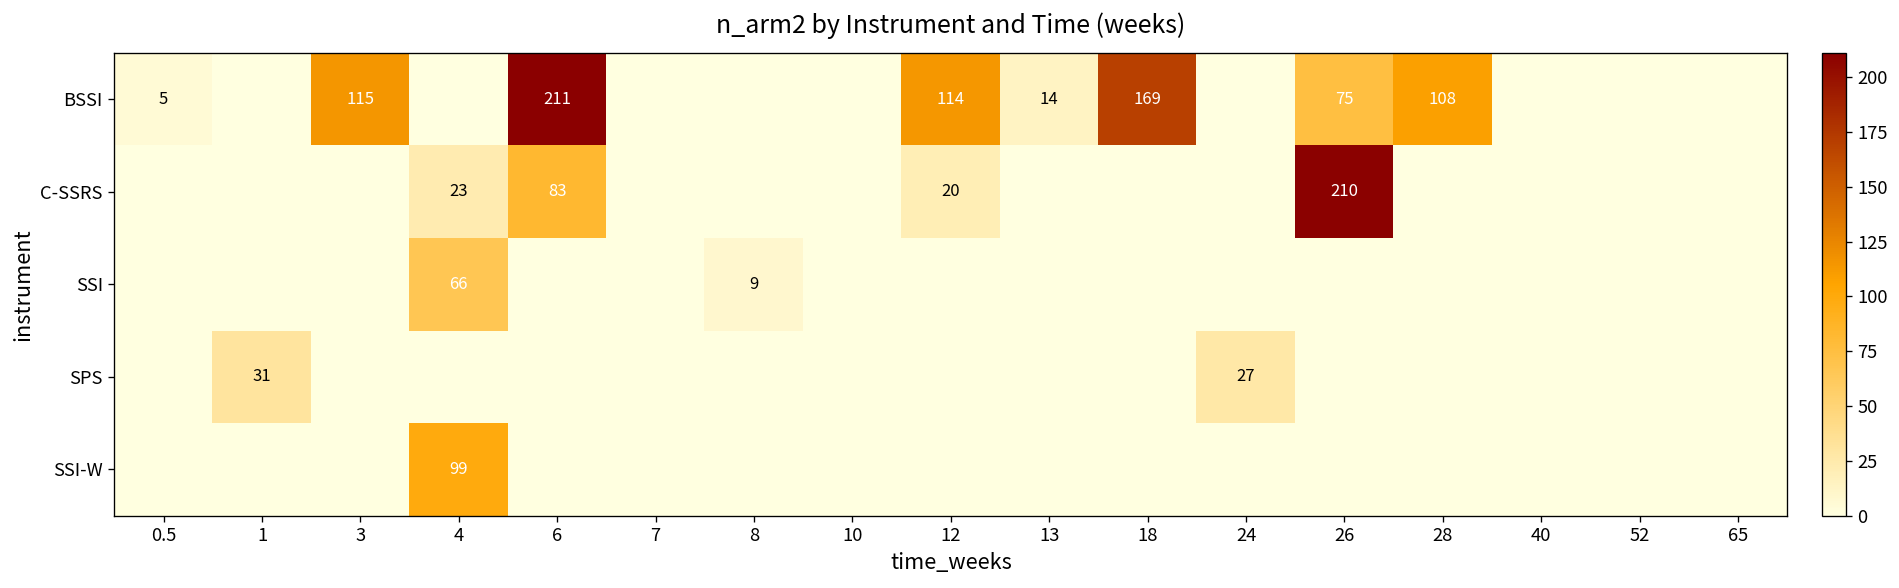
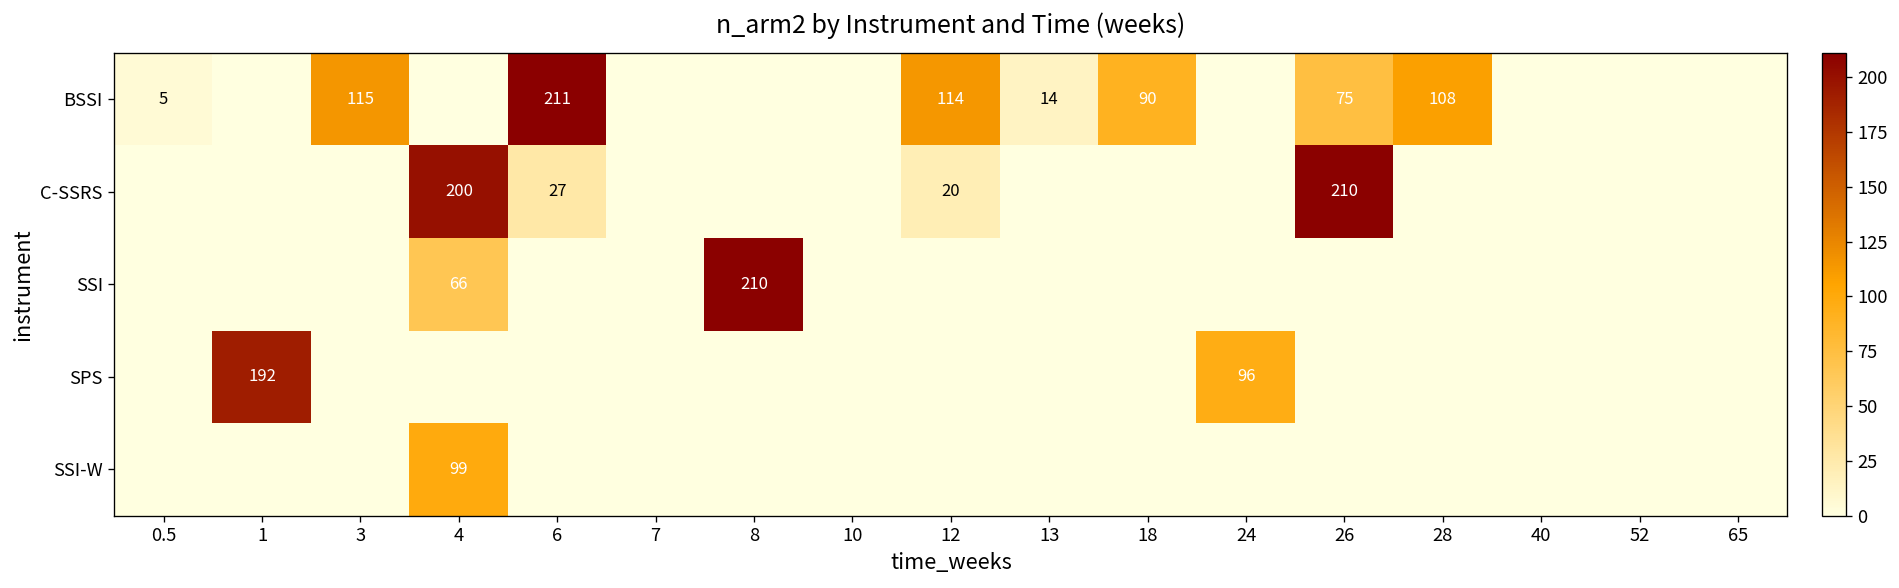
BSSI, 18: 169 -> 90
C-SSRS, 4: 23 -> 200
C-SSRS, 6: 83 -> 27
SSI, 8: 9 -> 210
SPS, 1: 31 -> 192
SPS, 24: 27 -> 96
